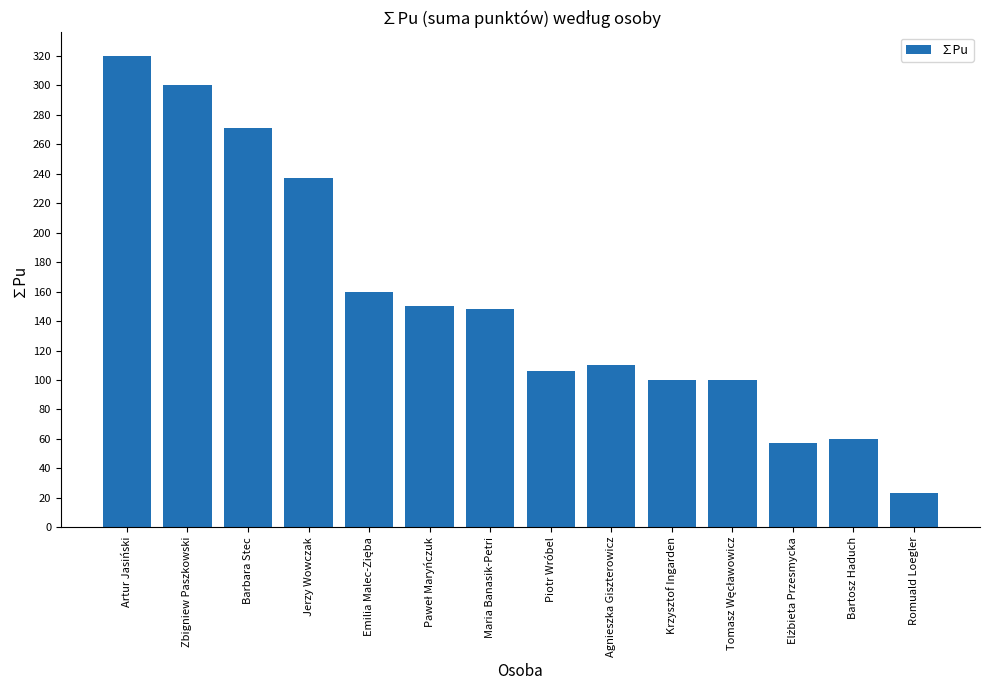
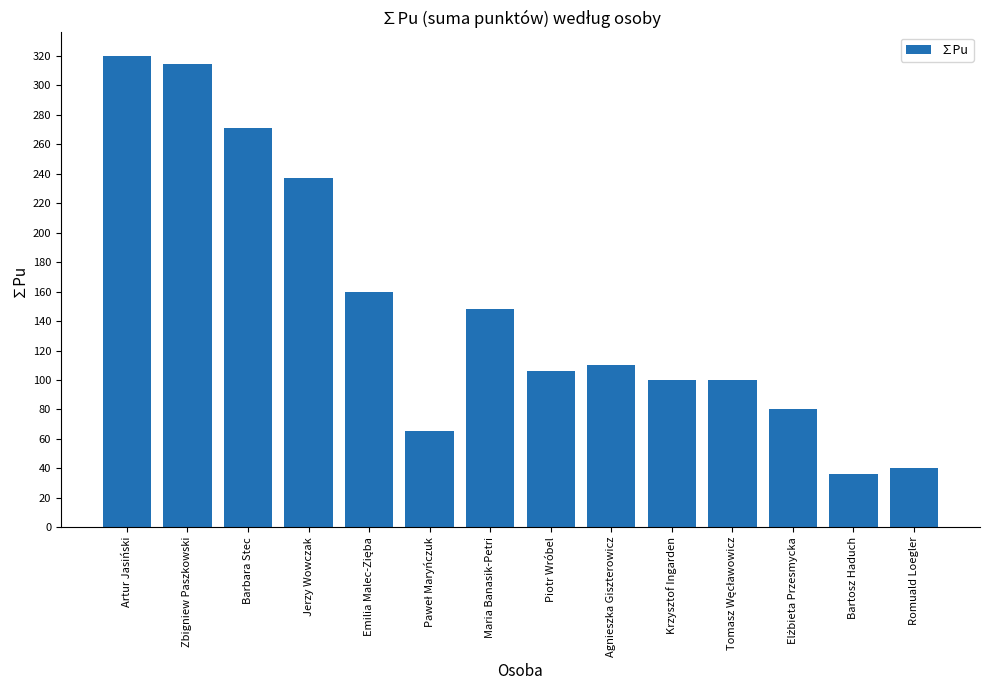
Zbigniew Paszkowski: 300 -> 315
Paweł Maryńczuk: 150 -> 65
Elżbieta Przesmycka: 57 -> 80
Bartosz Haduch: 60 -> 36
Romuald Loegler: 24 -> 40
